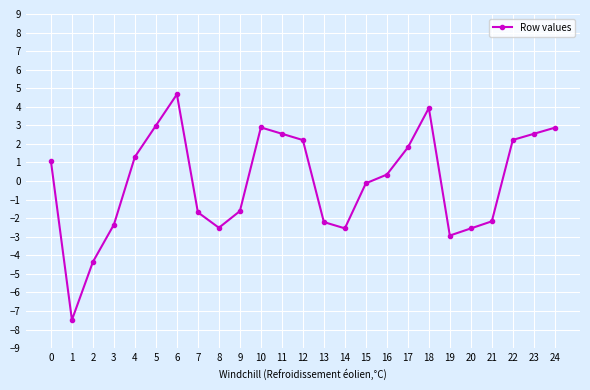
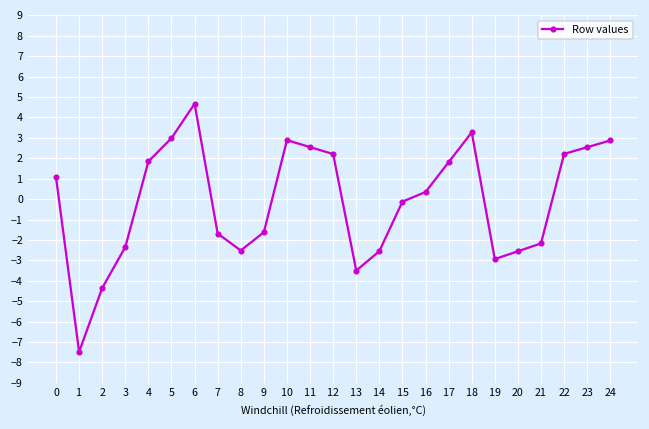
4: 1.3 -> 1.8
13: -2.2 -> -3.5
18: 3.9 -> 3.3
